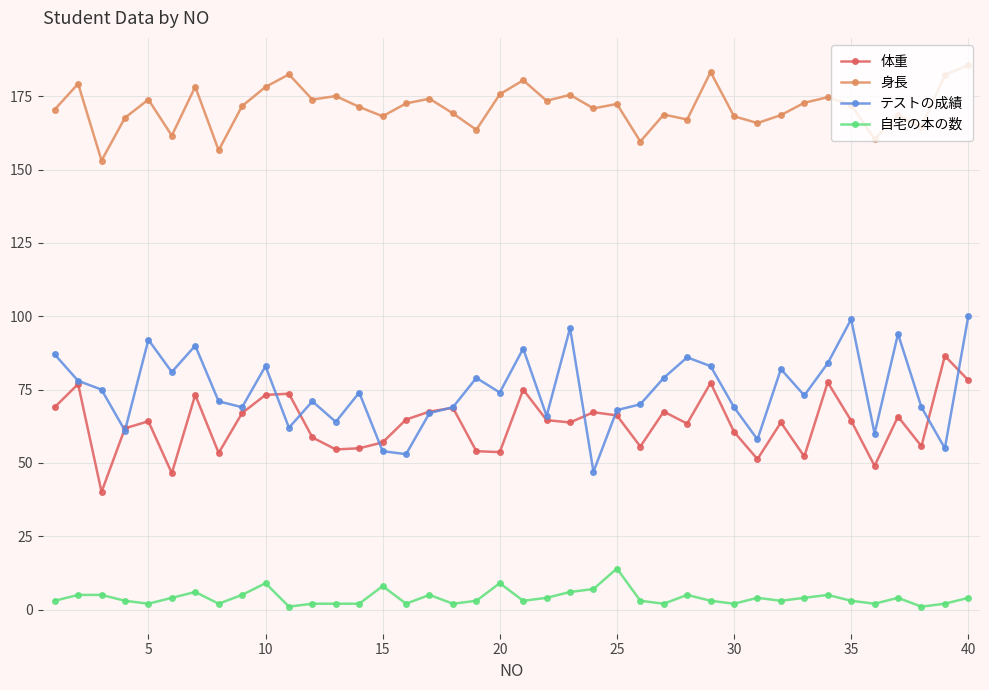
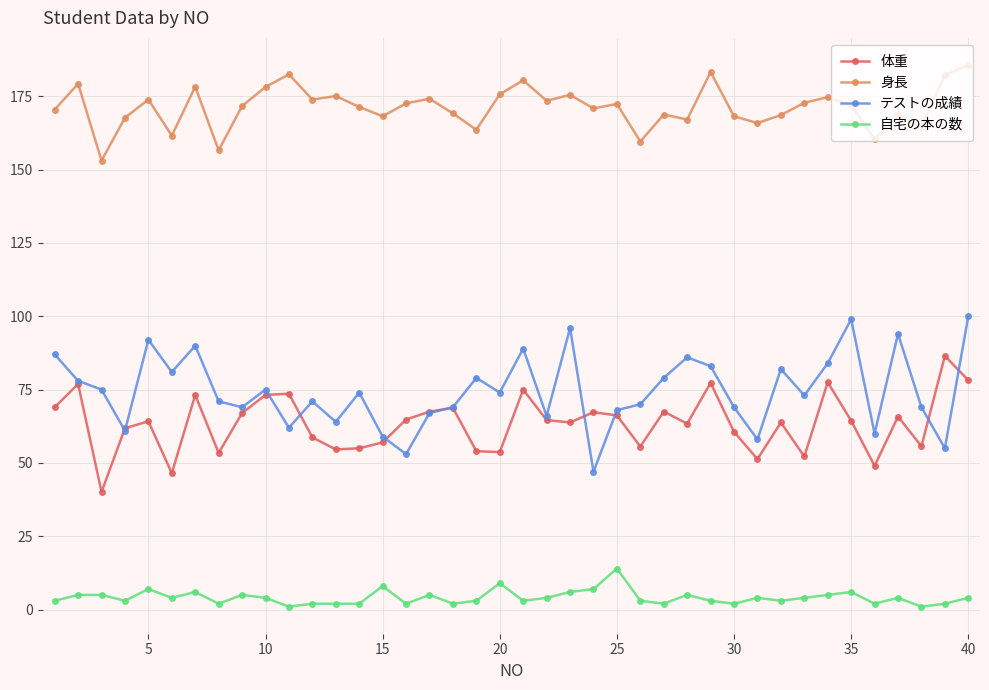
自宅の本の数, 5: 2 -> 7
テストの成績, 10: 83 -> 75
自宅の本の数, 10: 9 -> 4
テストの成績, 15: 54 -> 59
自宅の本の数, 35: 3 -> 6
